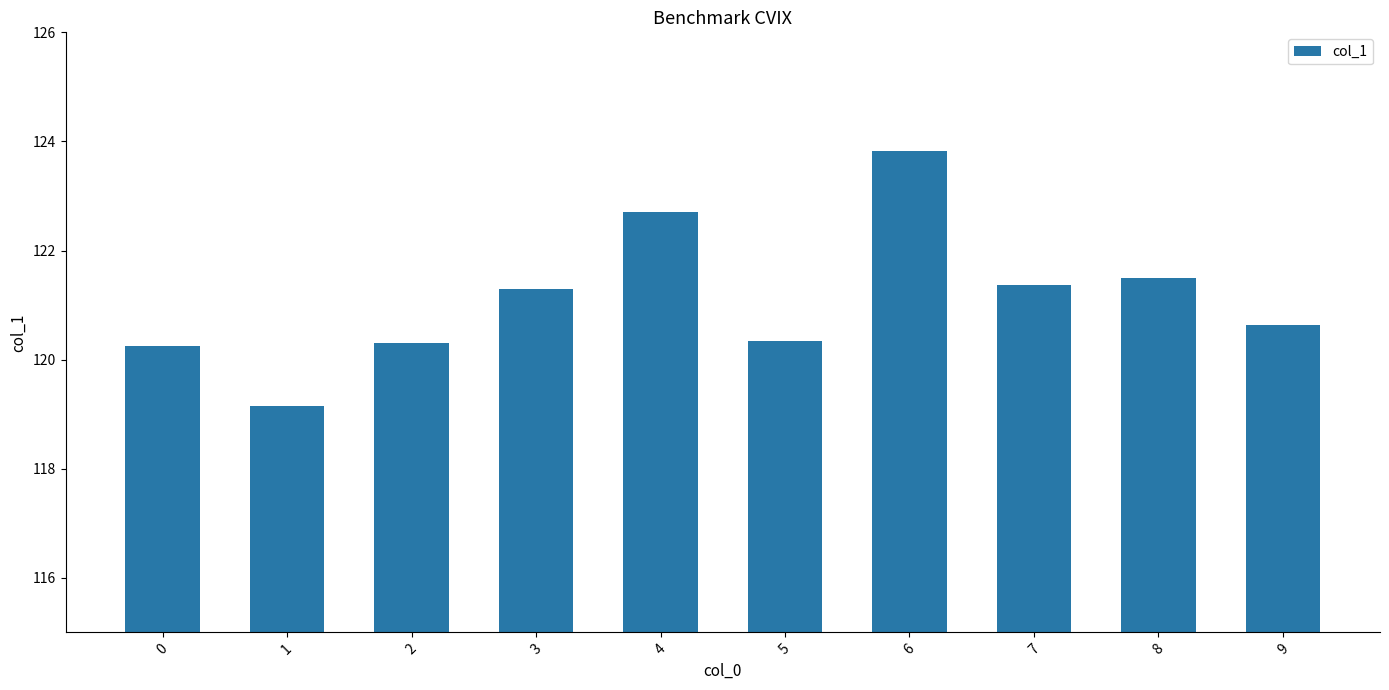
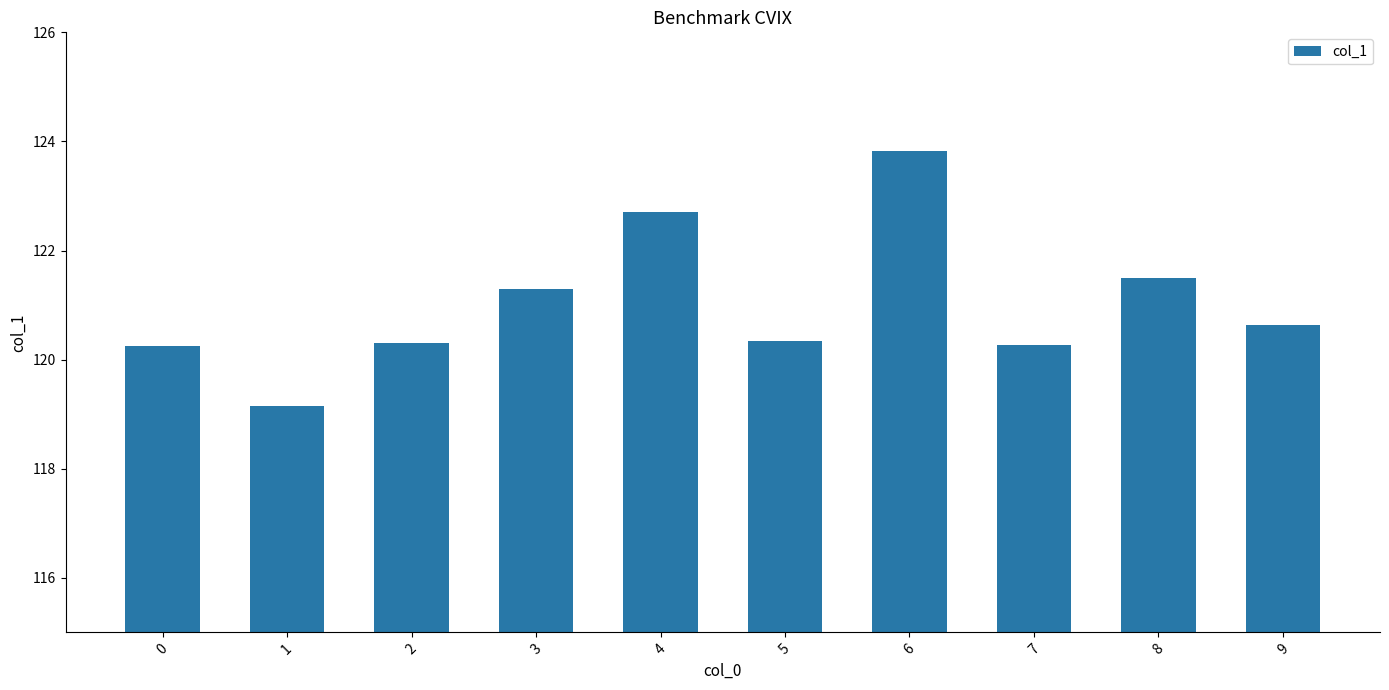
7: 121.4 -> 120.3
